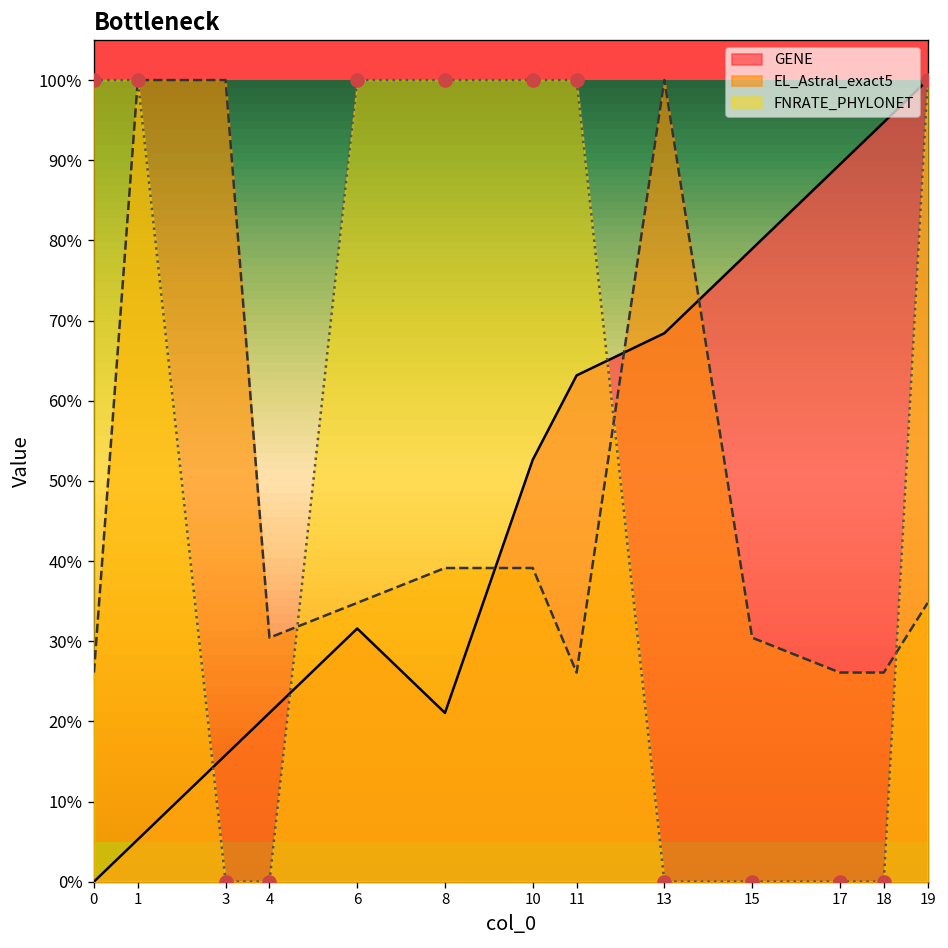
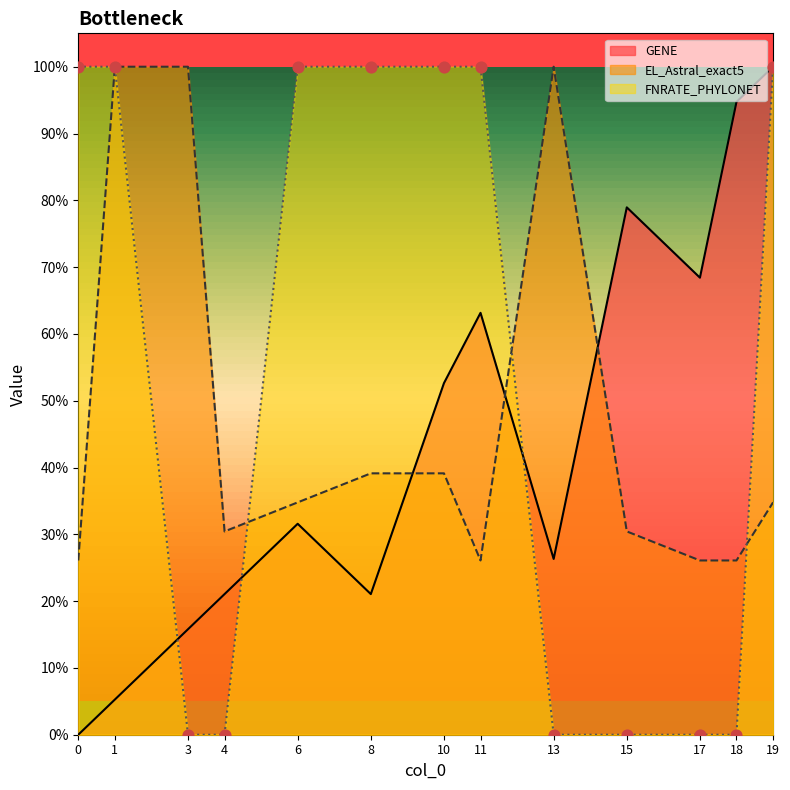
GENE, 13: 68% -> 26%
GENE, 17: 89% -> 68%
